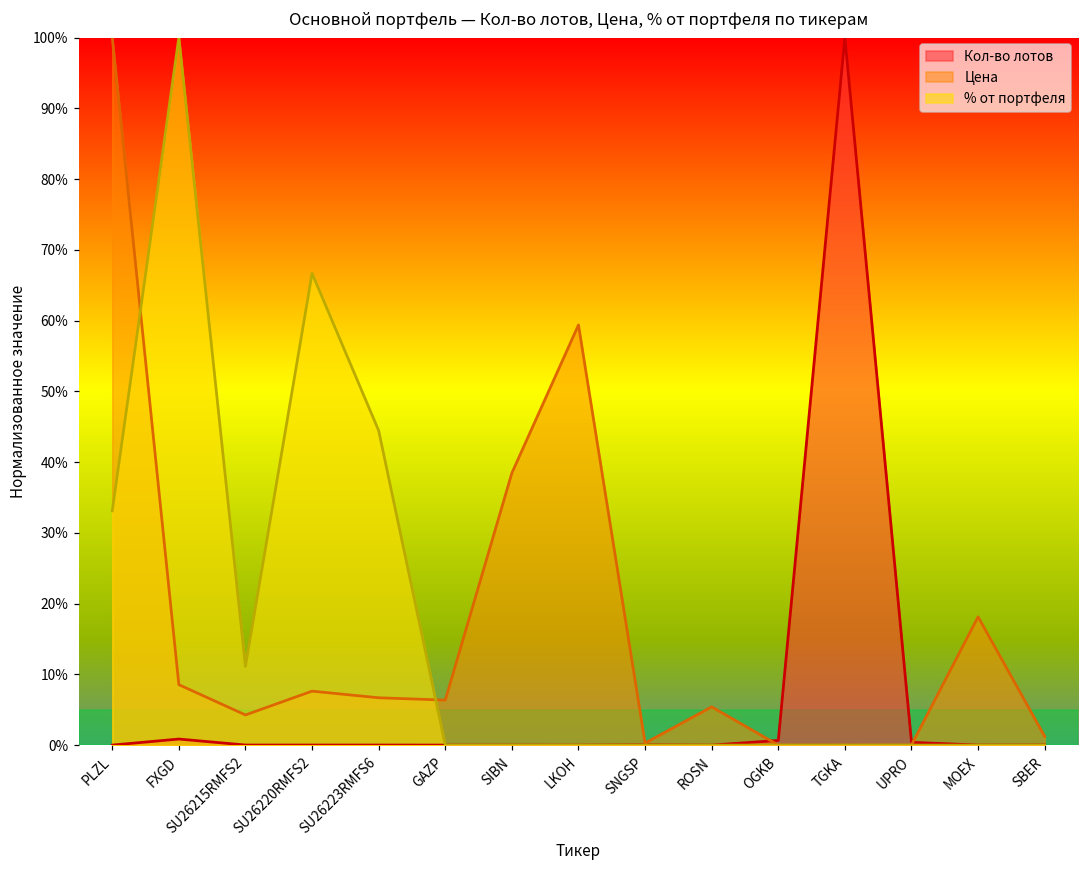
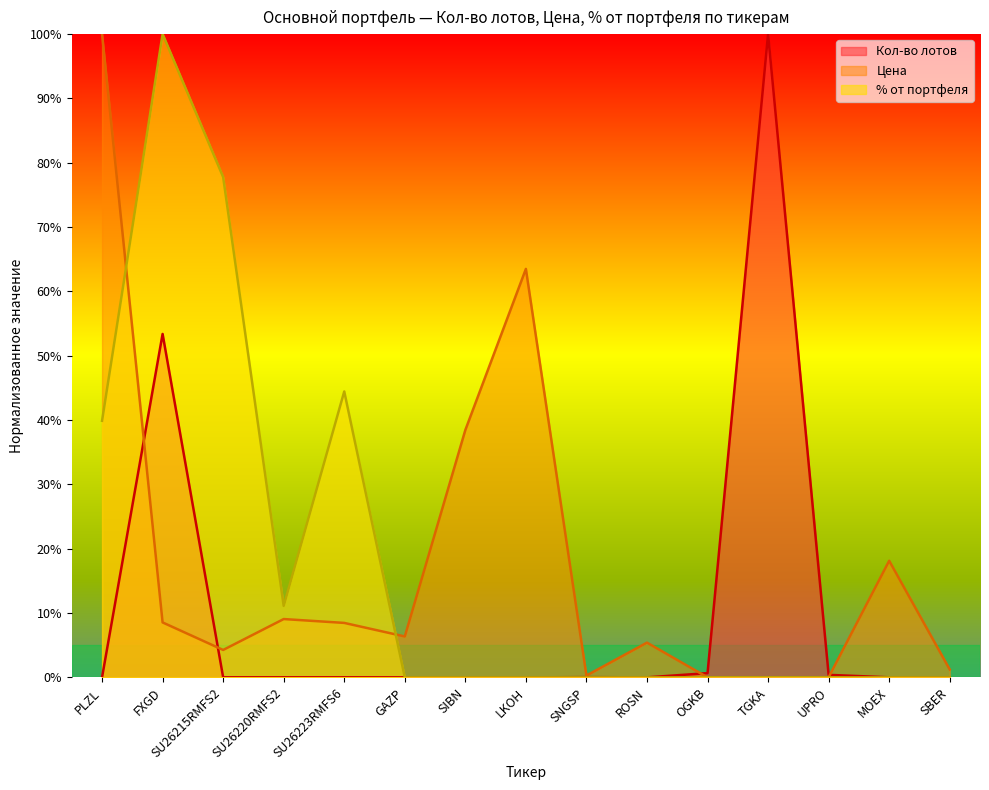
% от портфеля, PLZL: 33% -> 40%
Кол-во лотов, FXGD: 1% -> 53%
% от портфеля, SU26215RMFS2: 11% -> 78%
Цена, SU26220RMFS2: 8% -> 9%
% от портфеля, SU26220RMFS2: 67% -> 11%
Цена, SU26223RMFS6: 7% -> 8%
Цена, LKOH: 59% -> 64%
